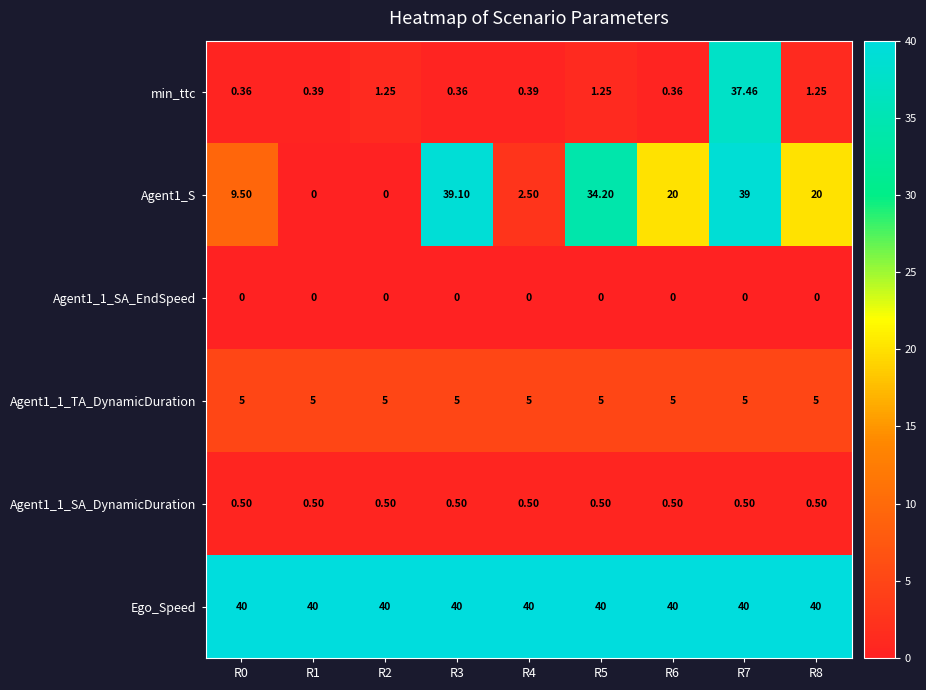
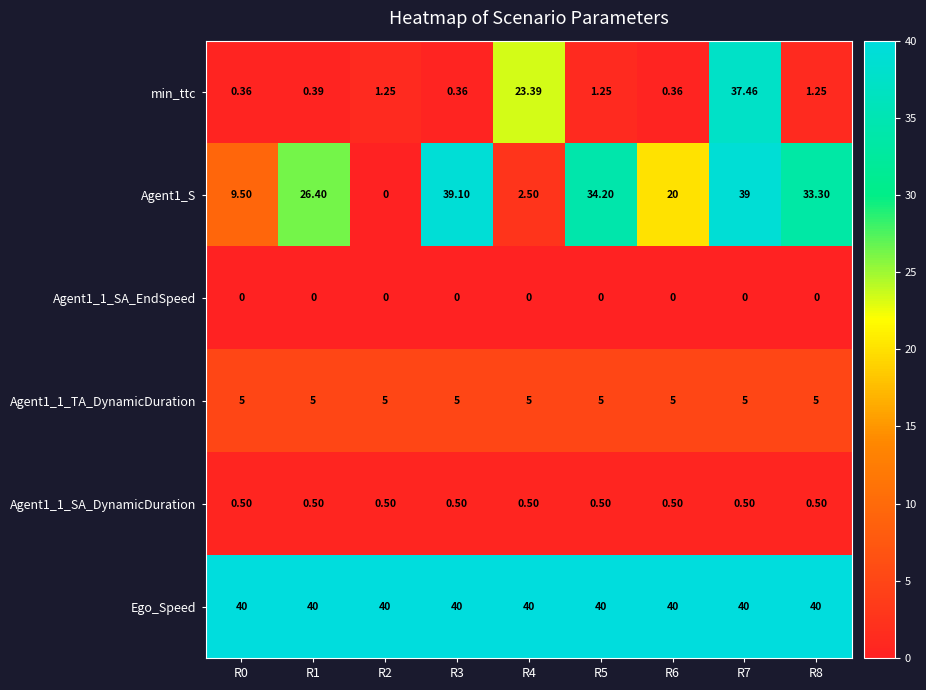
min_ttc, R4: 0.39 -> 23.39
Agent1_S, R1: 0 -> 26.40
Agent1_S, R8: 20 -> 33.30
